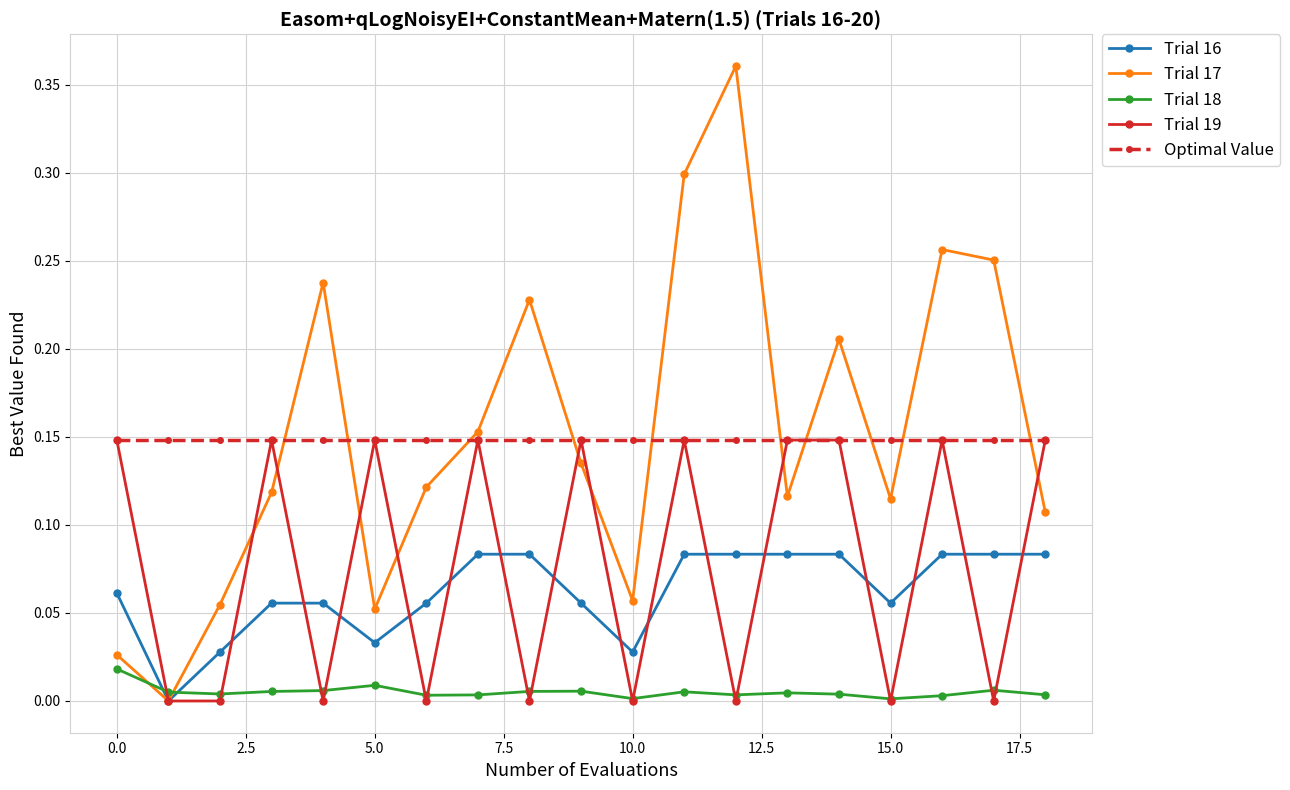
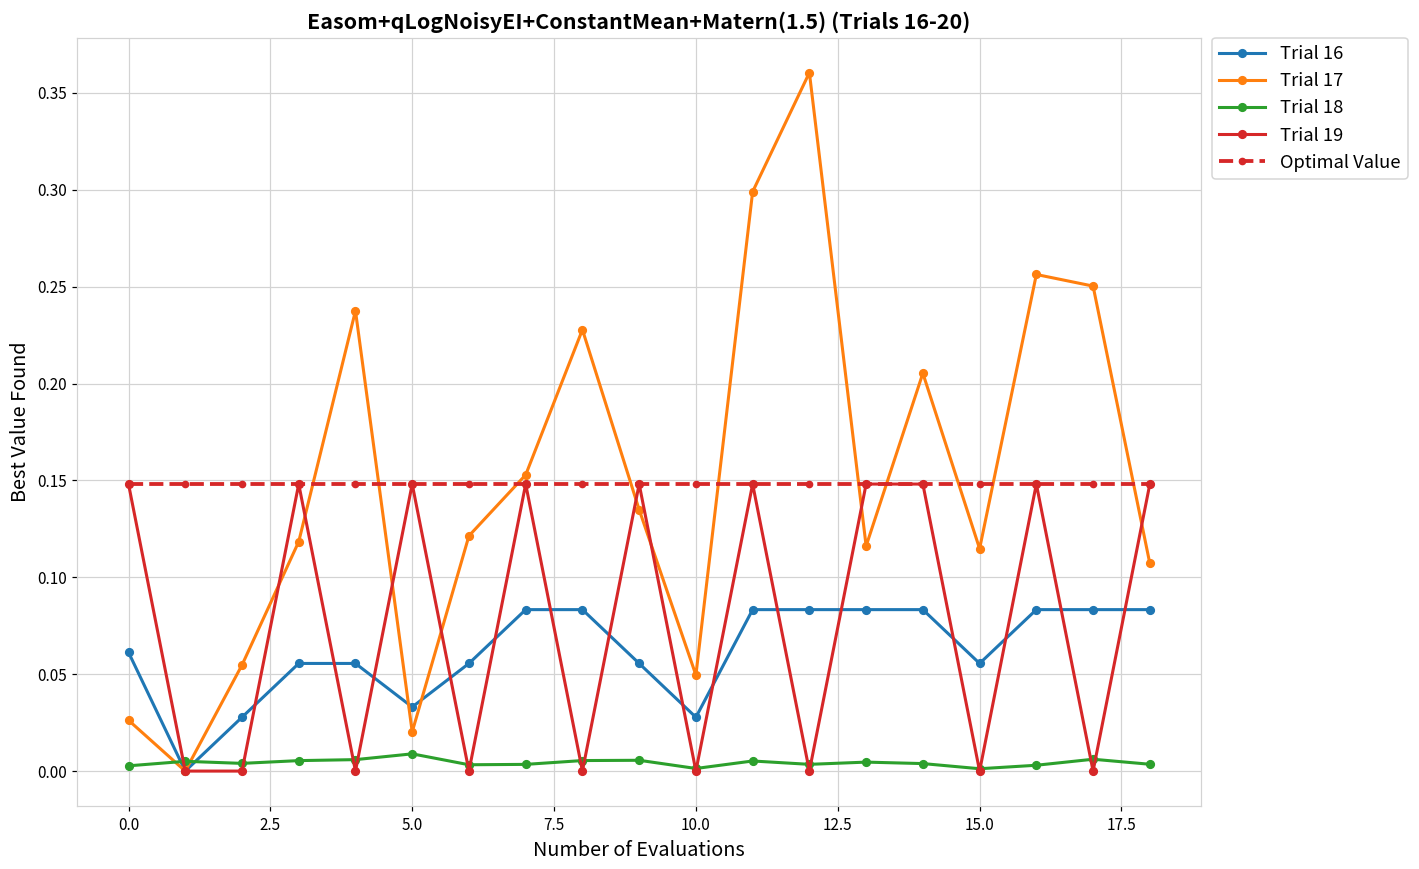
Trial 18, 0.0: 0.018 -> 0.003
Trial 17, 5.0: 0.052 -> 0.020
Trial 17, 10.0: 0.057 -> 0.050
